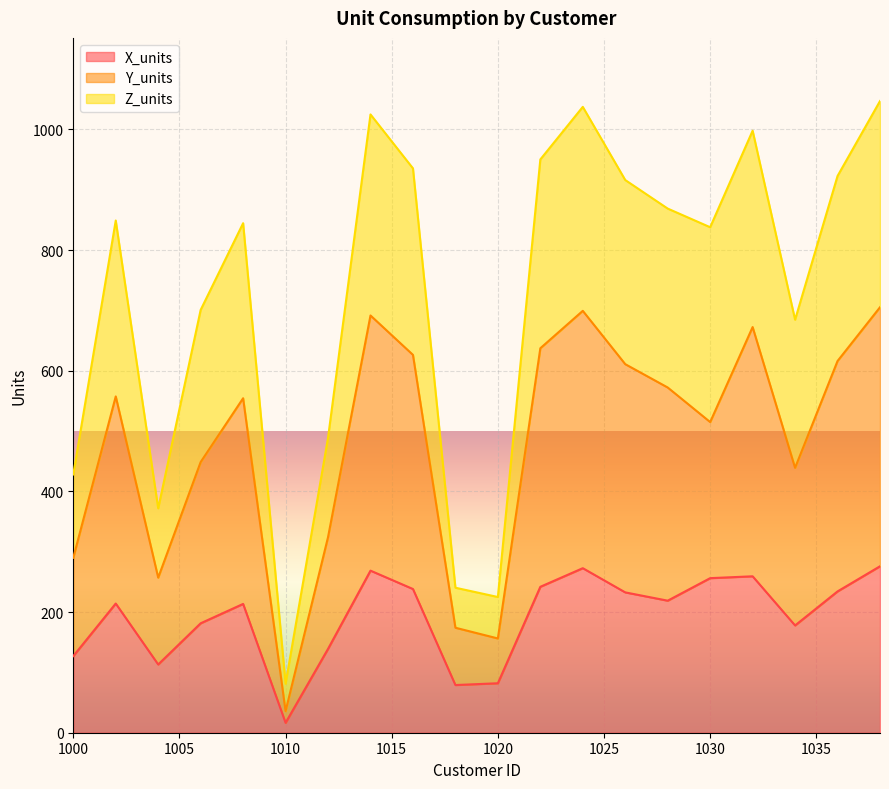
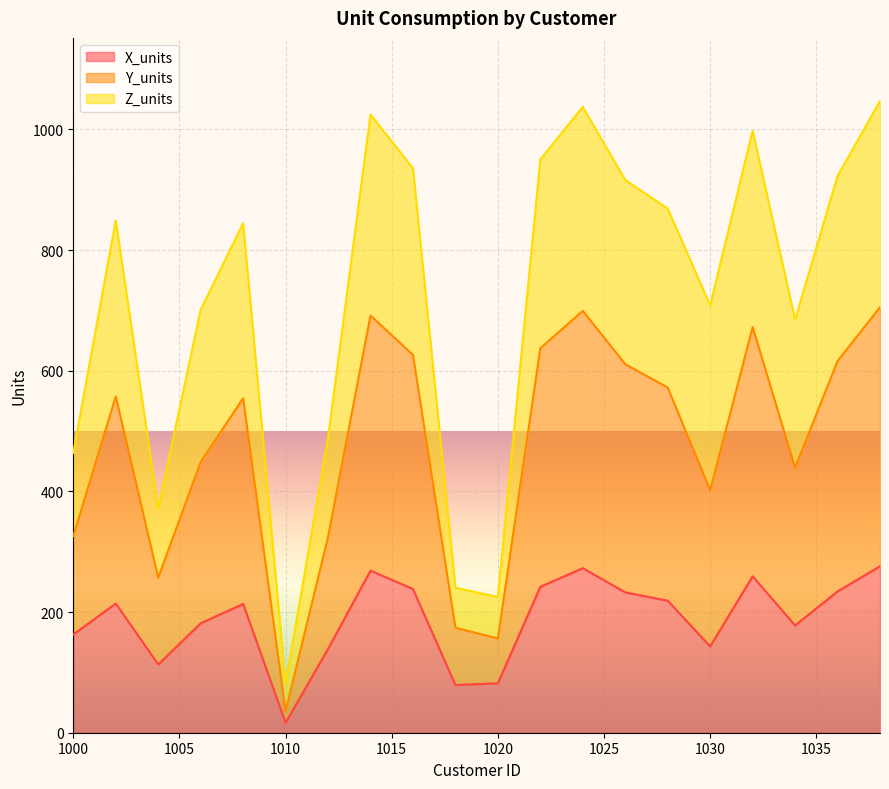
X_units, 1000: 130 -> 160
X_units, 1030: 260 -> 140
Z_units, 1030: 320 -> 310
